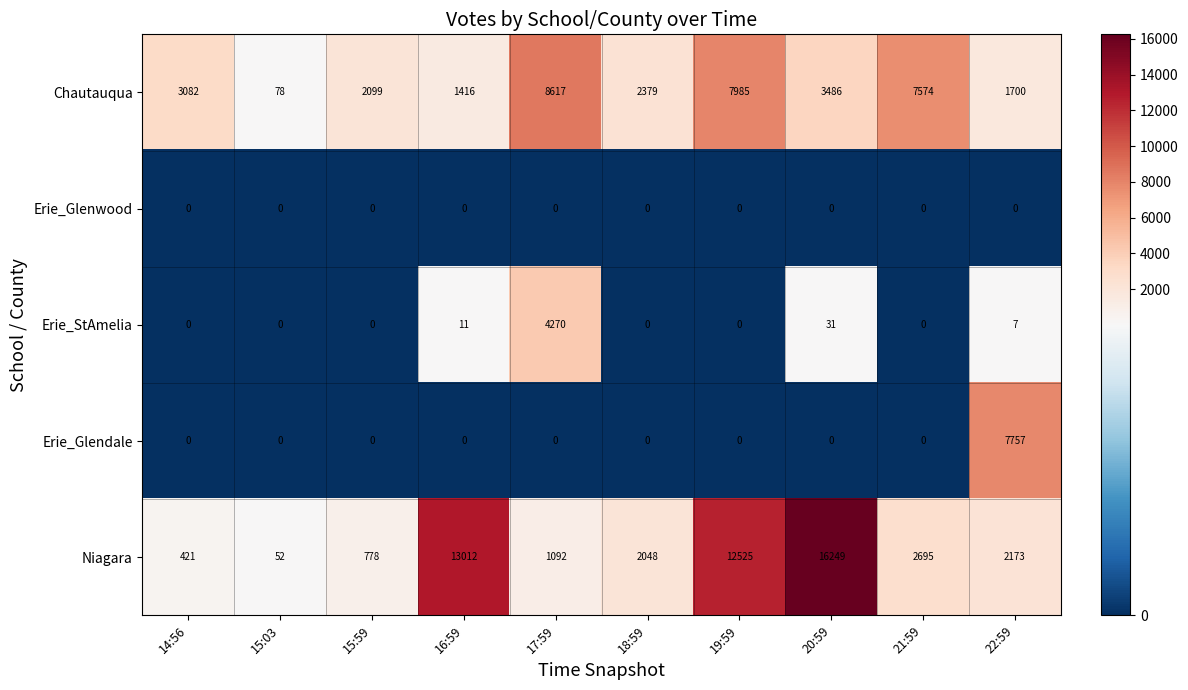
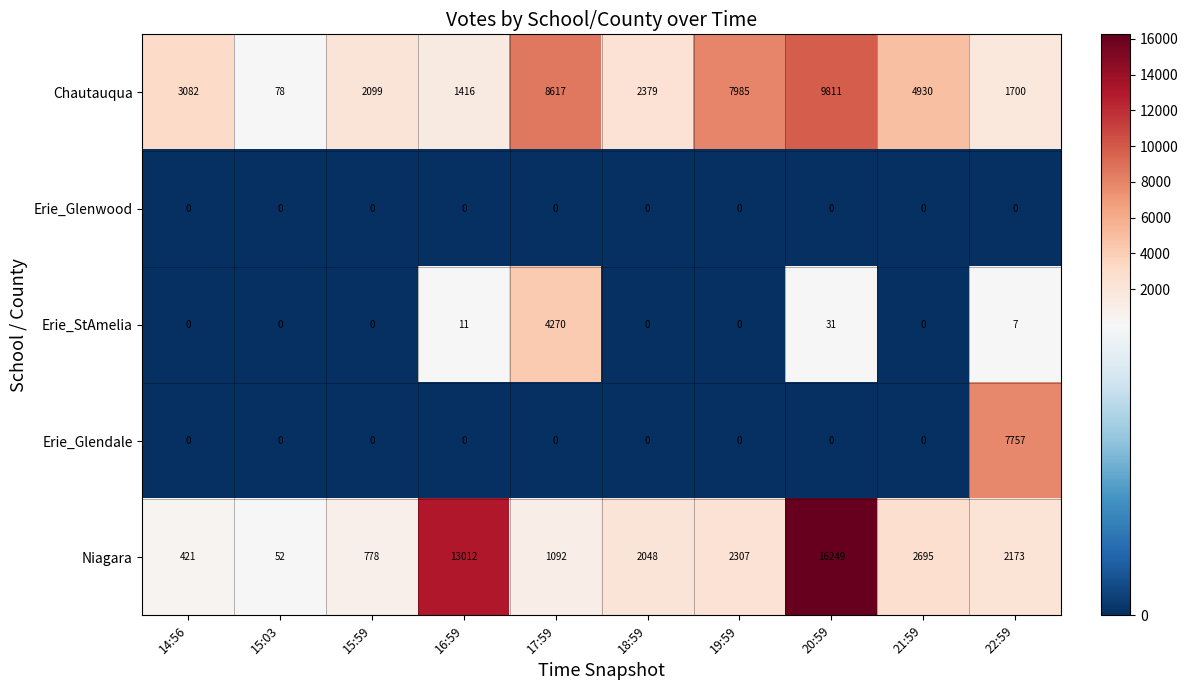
Chautauqua, 20:59: 3486 -> 9811
Chautauqua, 21:59: 7574 -> 4930
Niagara, 19:59: 12525 -> 2307
